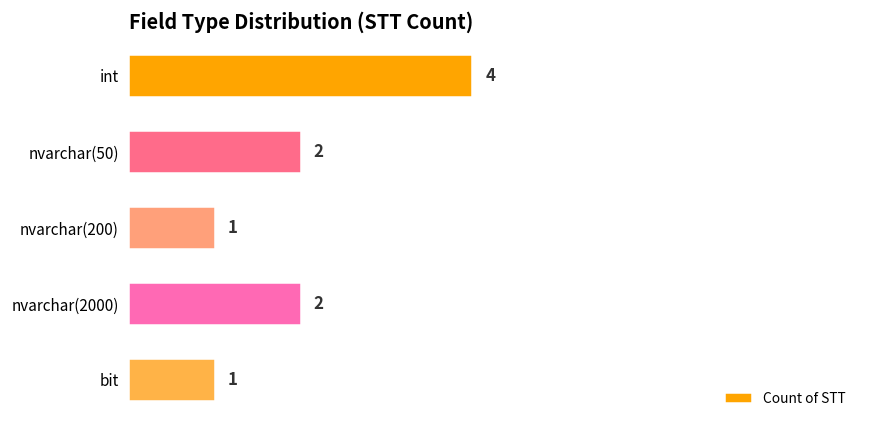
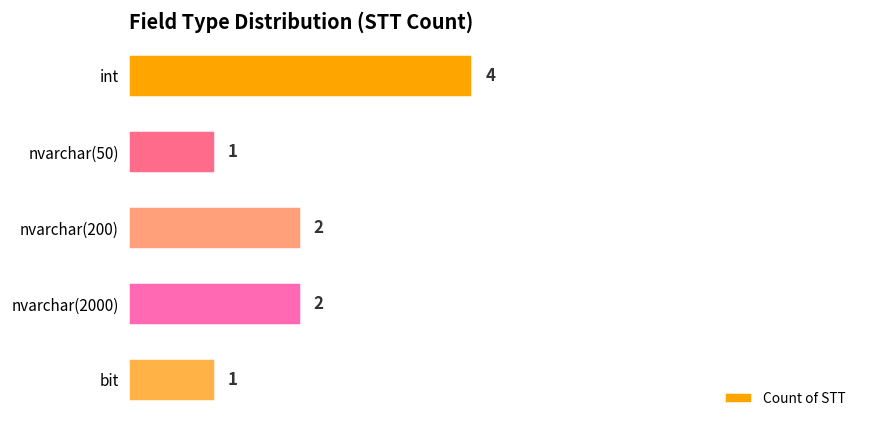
nvarchar(50): 2 -> 1
nvarchar(200): 1 -> 2
